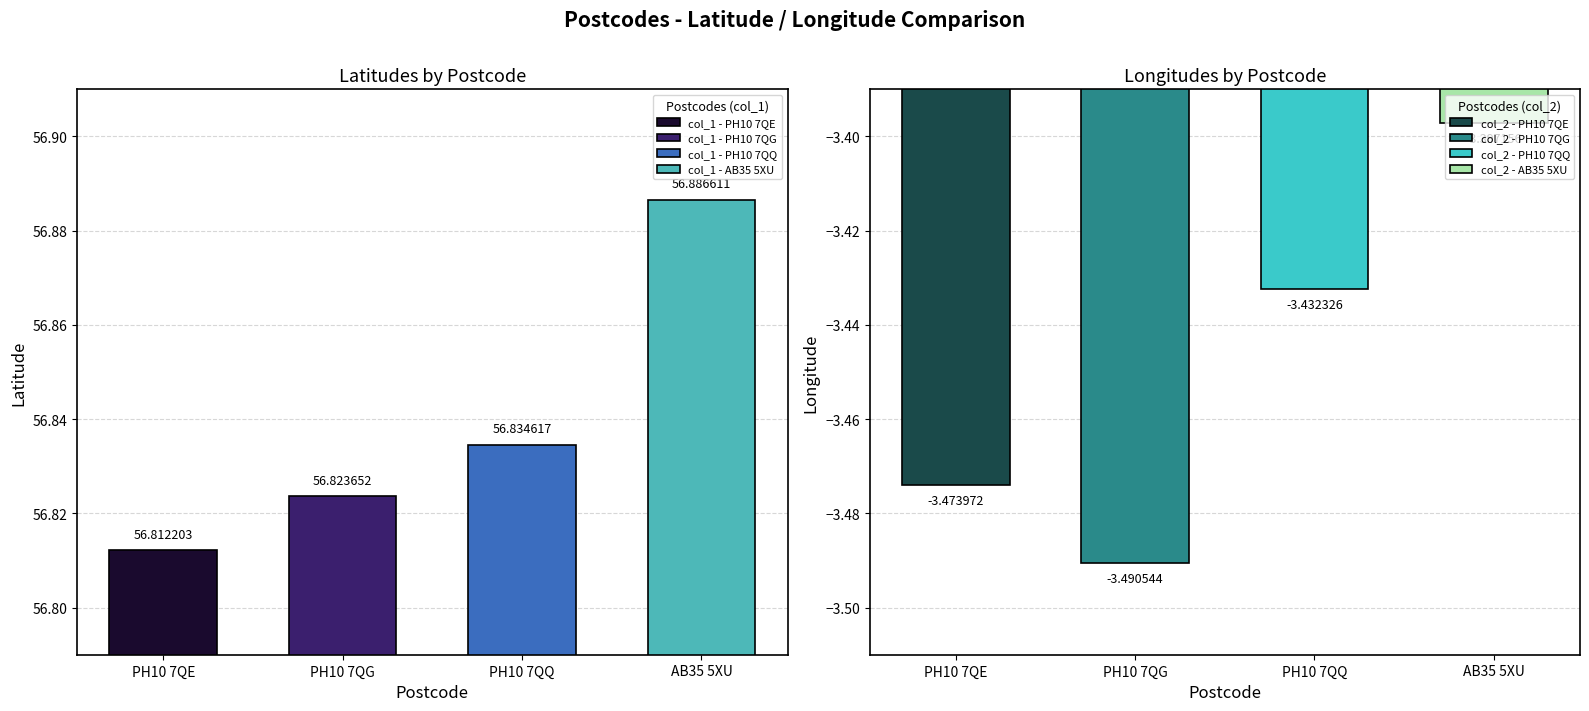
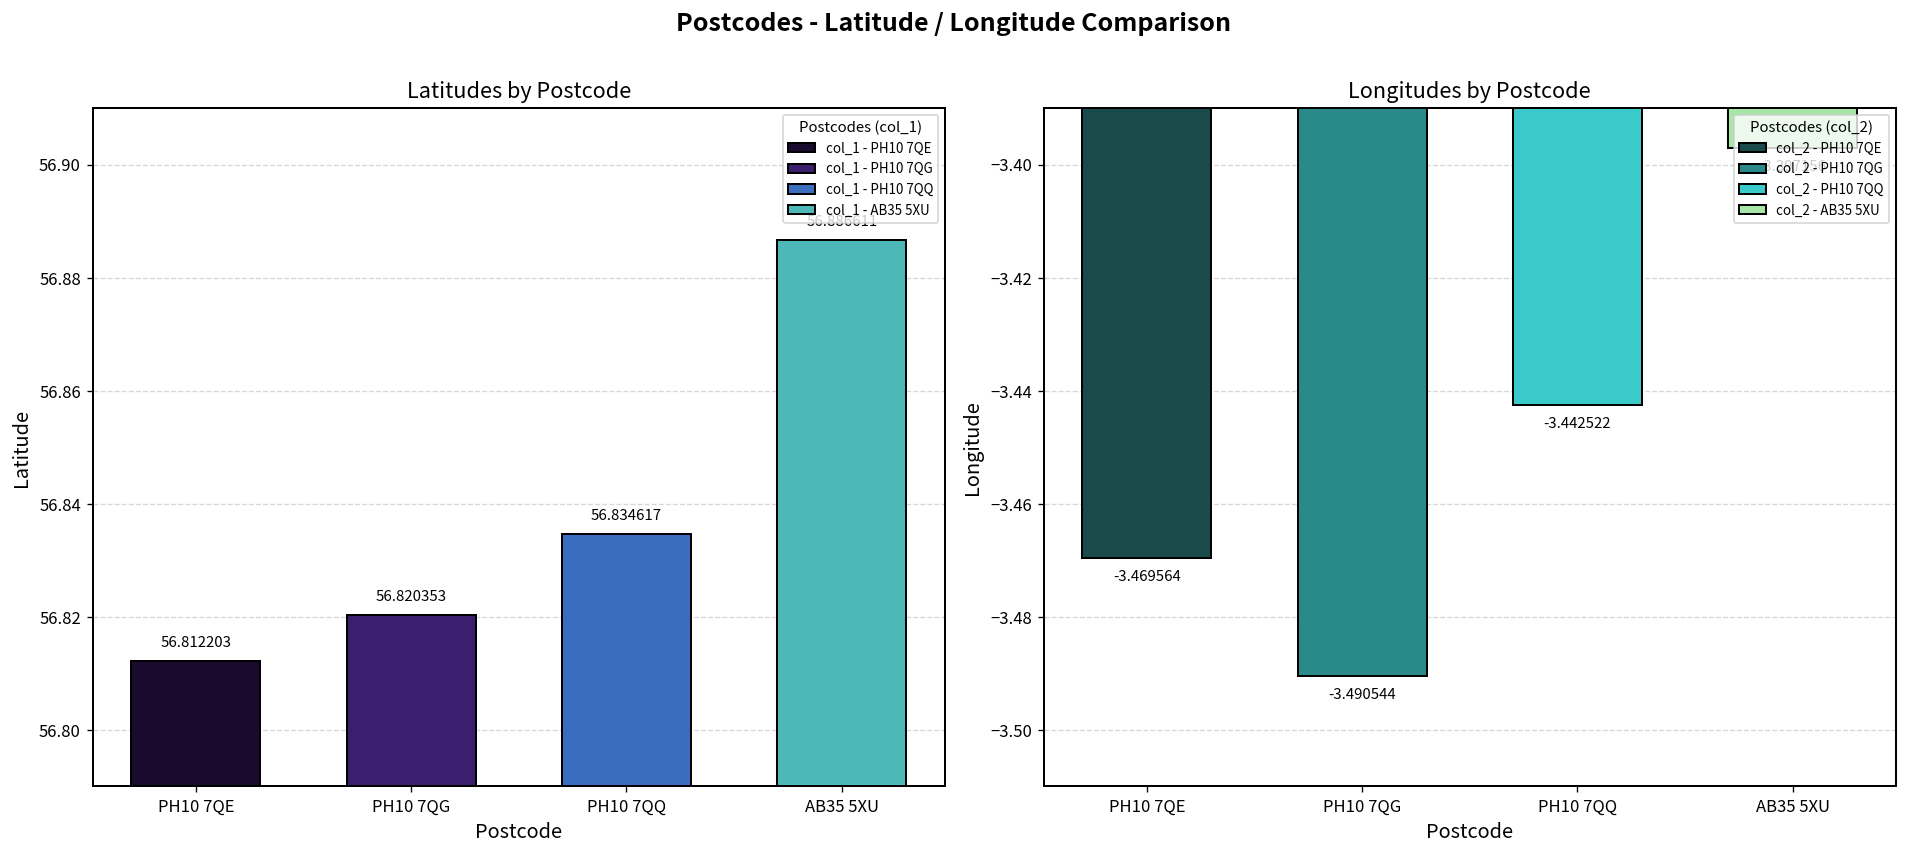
Latitudes by Postcode, PH10 7QG: 56.823652 -> 56.820353
Longitudes by Postcode, PH10 7QE: -3.473972 -> -3.469564
Longitudes by Postcode, PH10 7QQ: -3.432326 -> -3.442522
